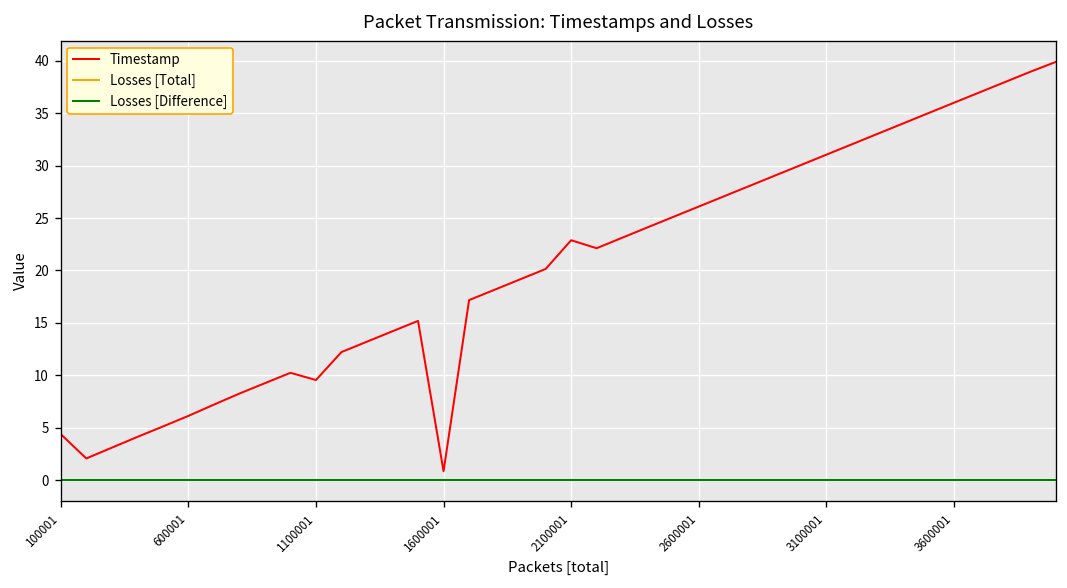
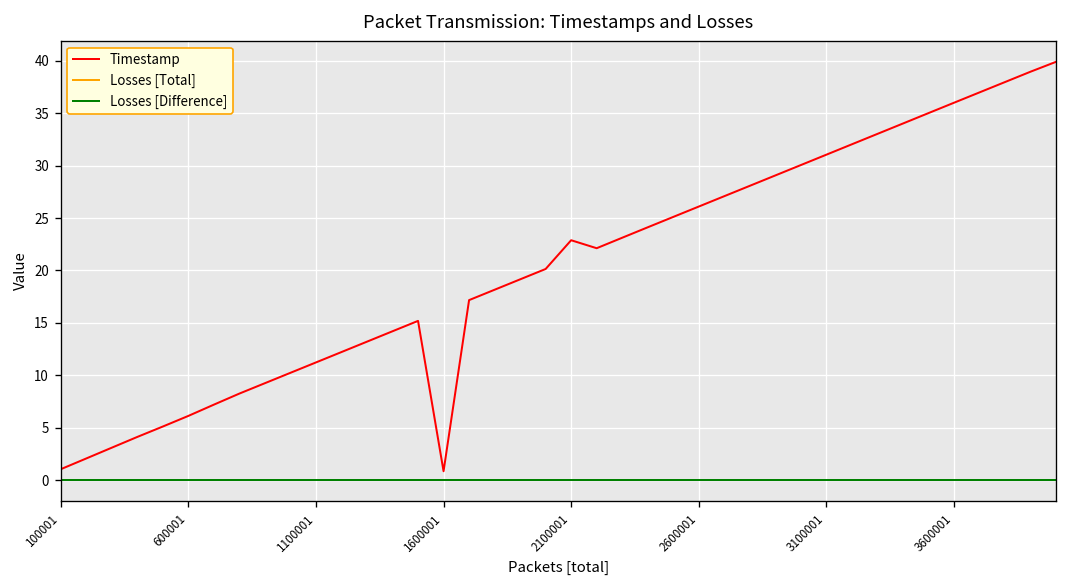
Timestamp, 100001: 4 -> 1
Timestamp, 1100001: 10 -> 11
